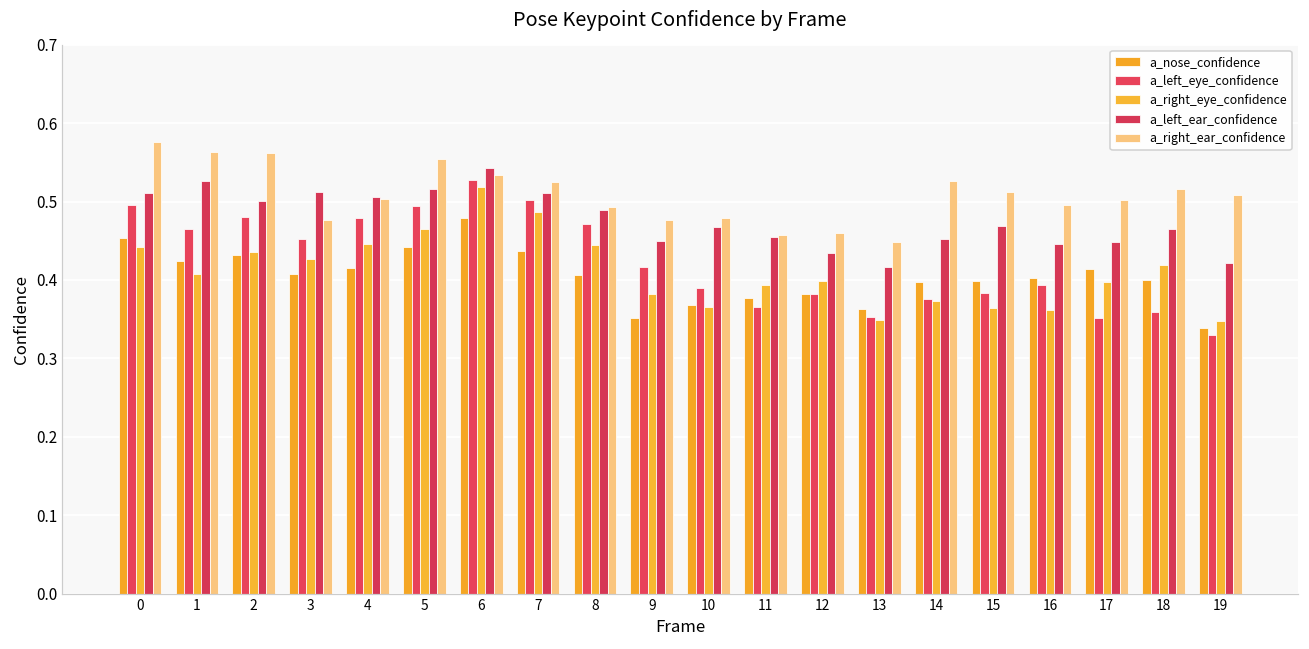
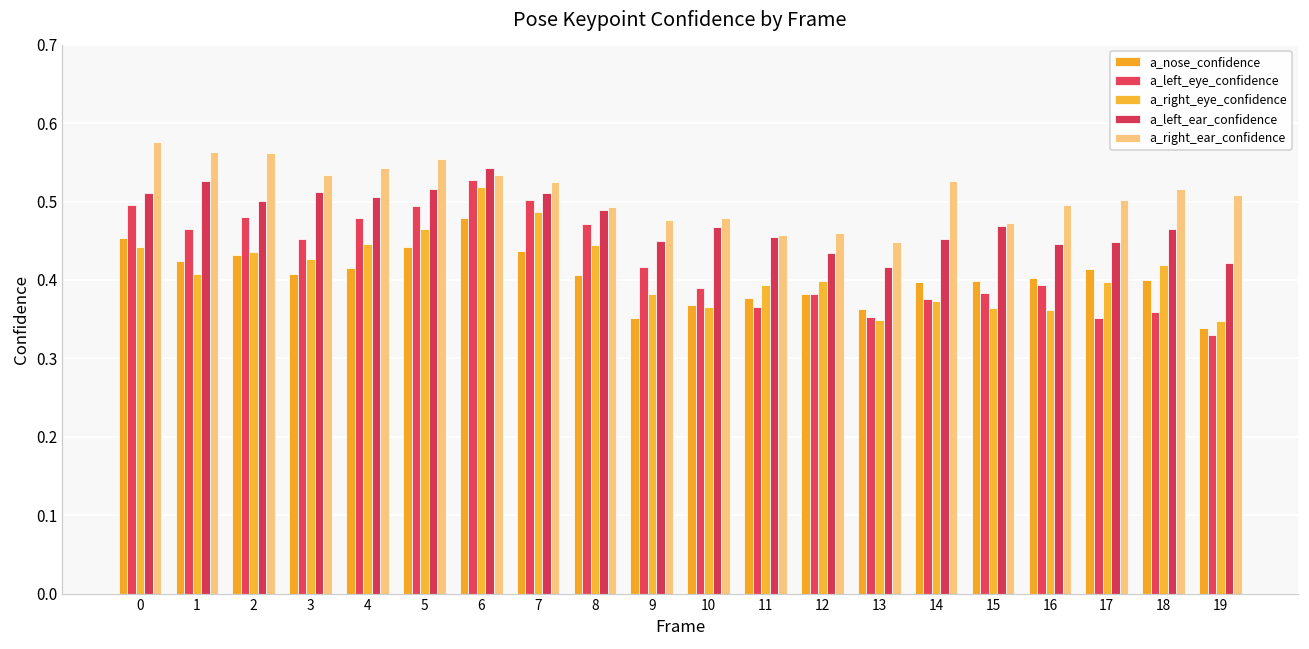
a_right_ear_confidence, 3: 0.48 -> 0.53
a_right_ear_confidence, 4: 0.50 -> 0.54
a_right_ear_confidence, 15: 0.51 -> 0.47
